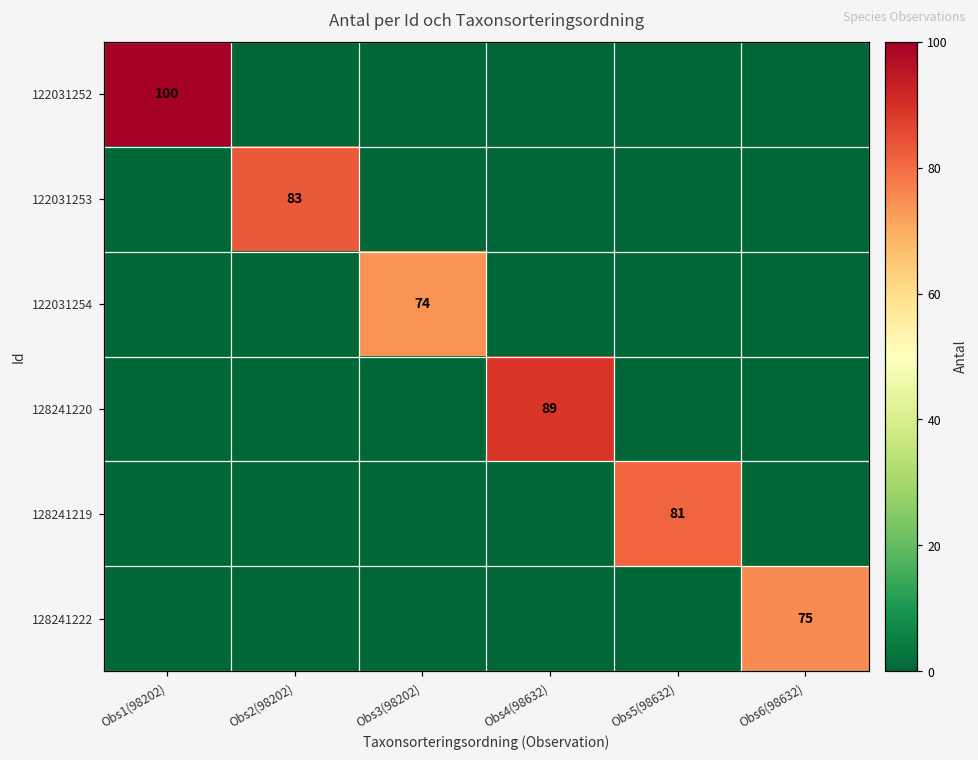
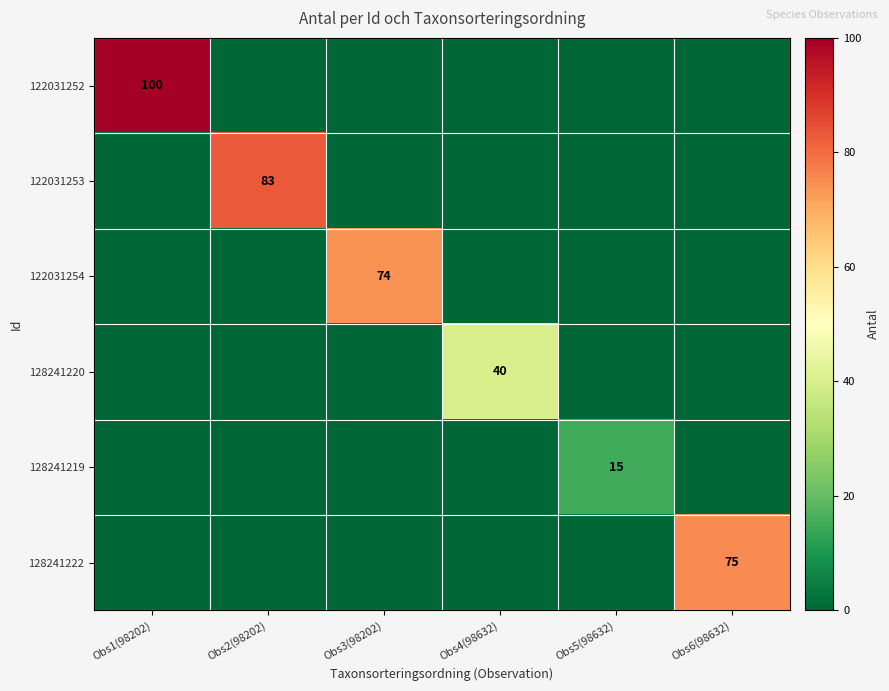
128241220, Obs4(98632): 89 -> 40
128241219, Obs5(98632): 81 -> 15
